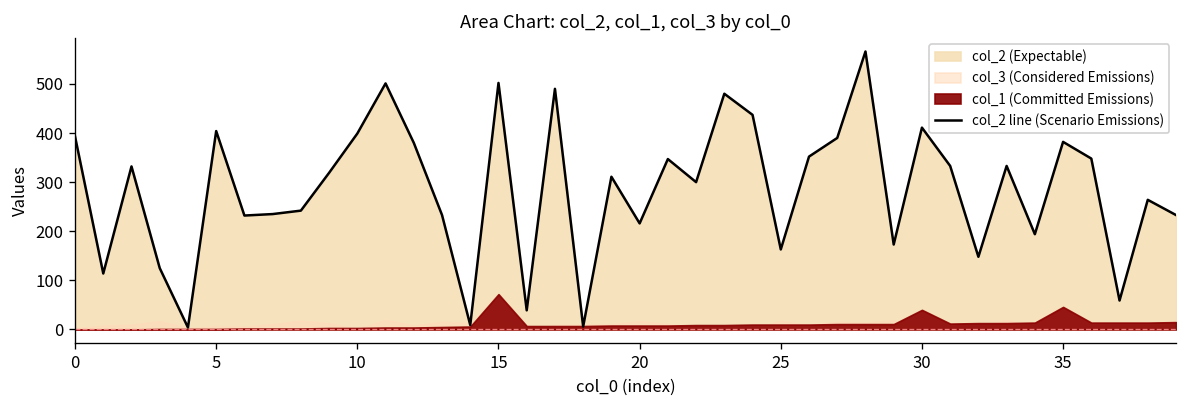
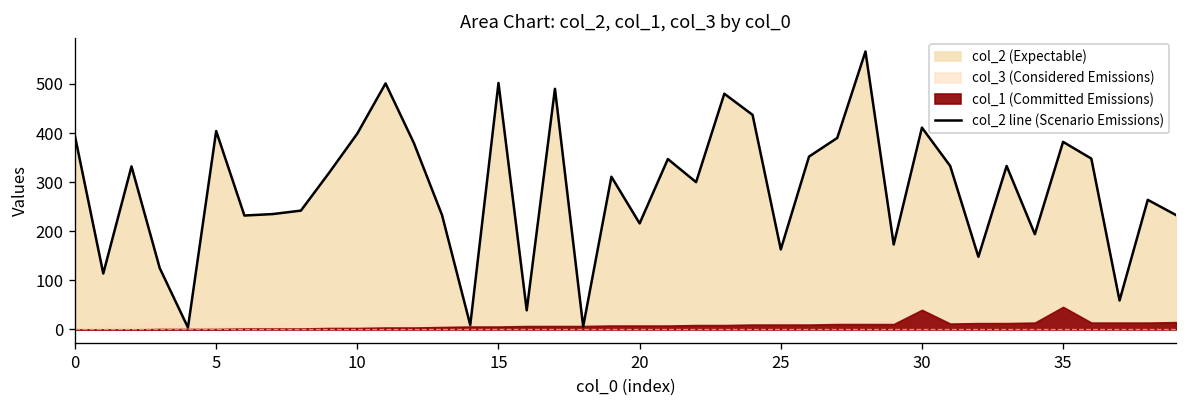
col_1 (Committed Emissions), 15: 70 -> 10
